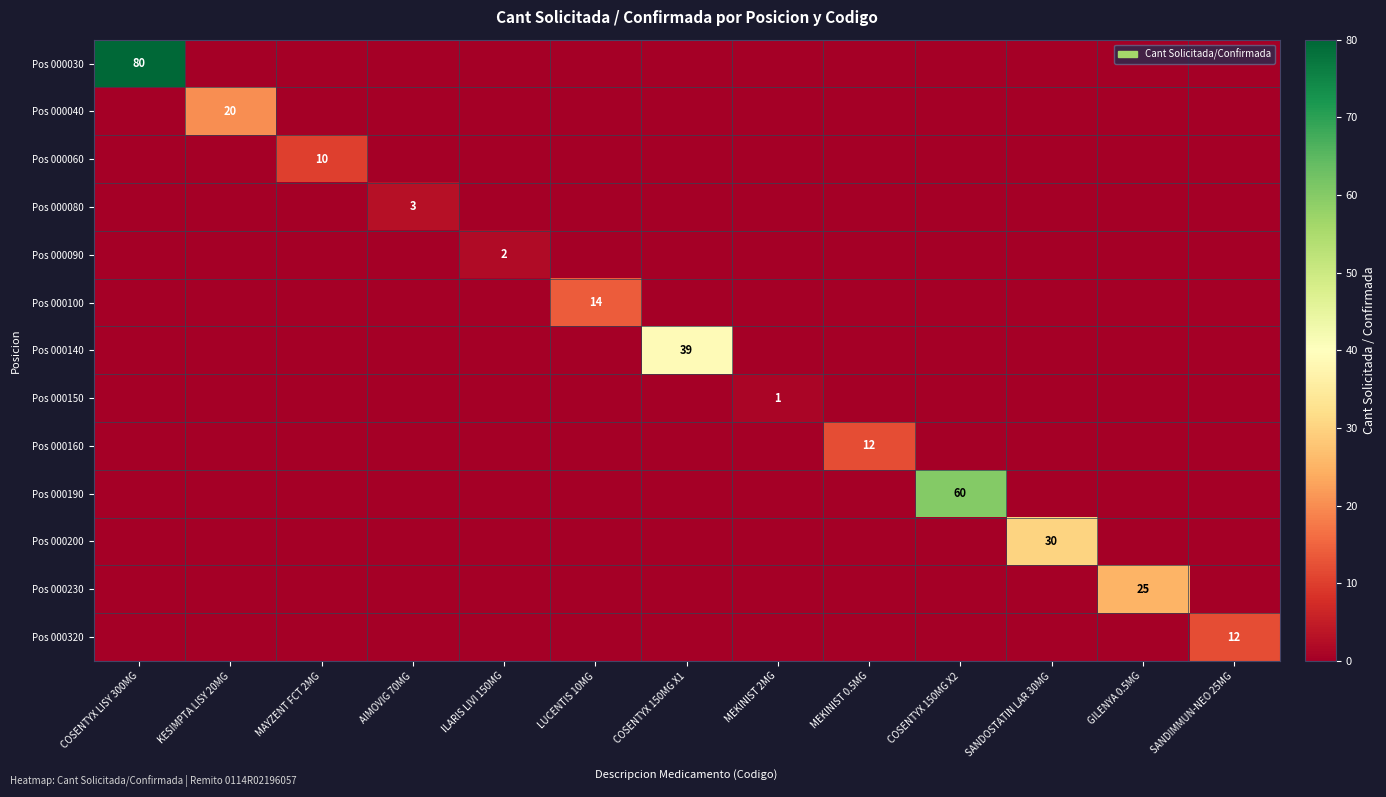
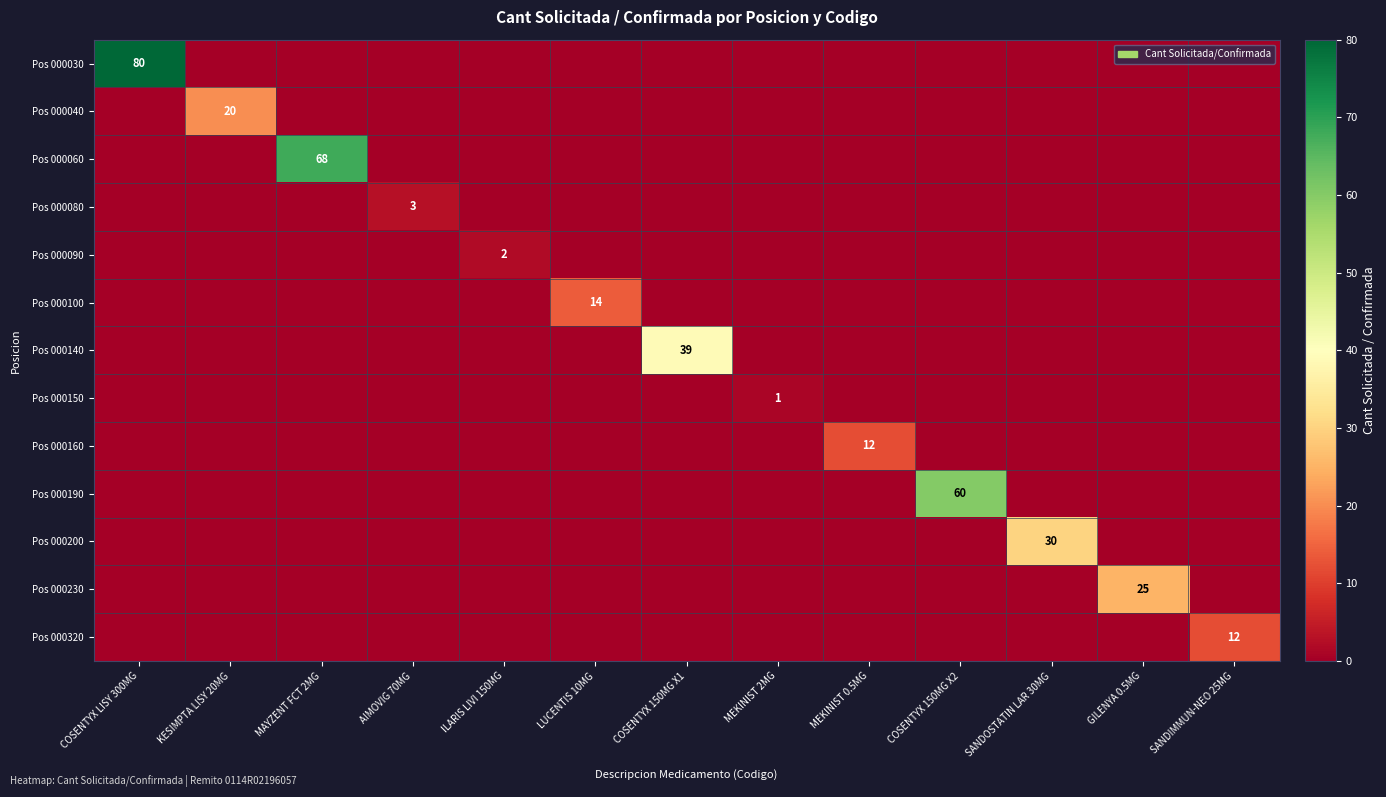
Pos 000060, MAYZENT FCT 2MG: 10 -> 68
